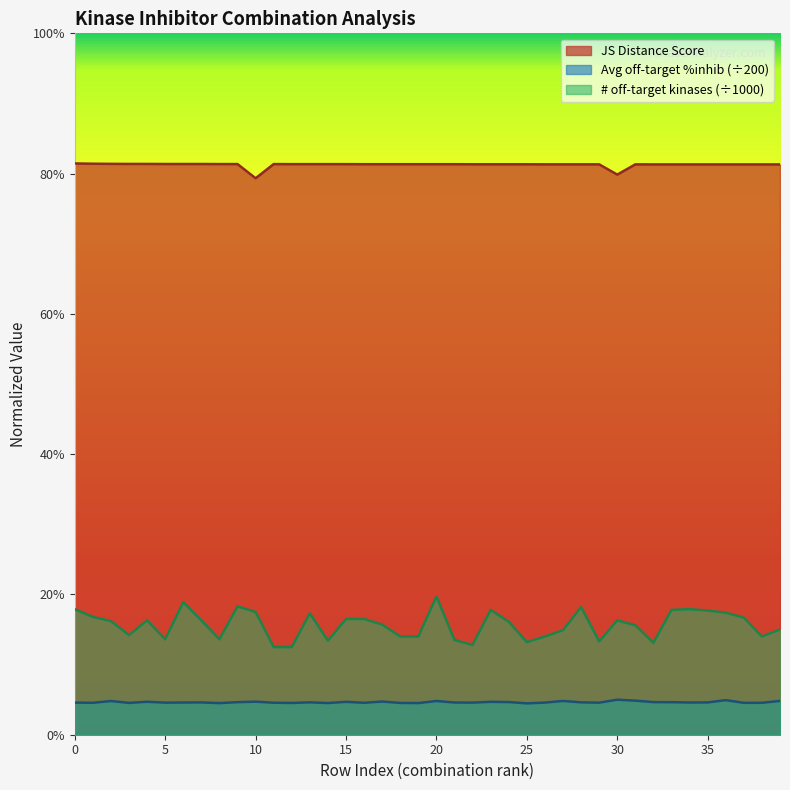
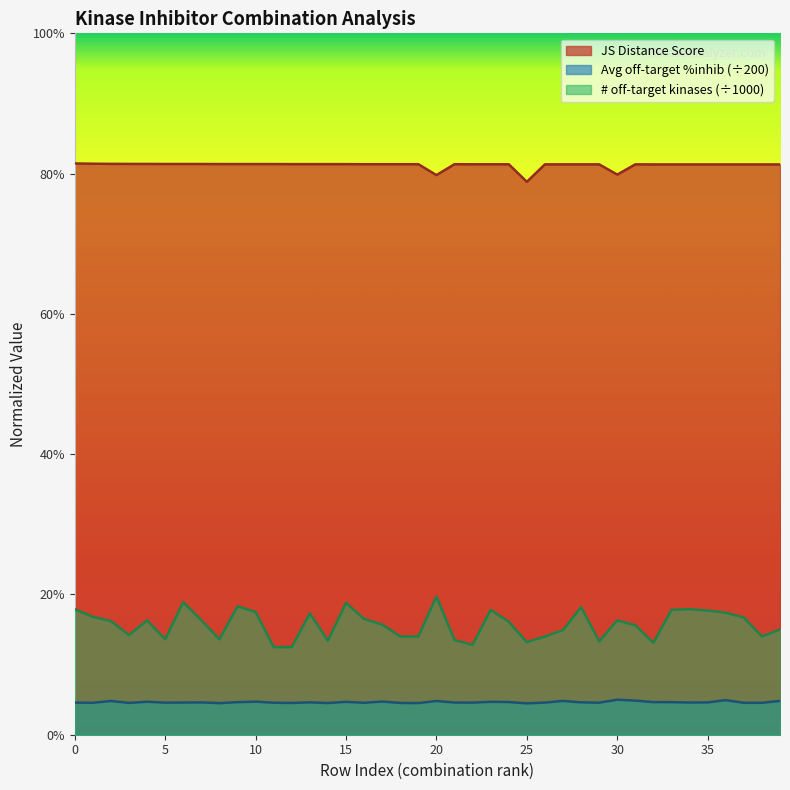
JS Distance Score, 10: 79% -> 81%
# off-target kinases (÷1000), 15: 17% -> 19%
JS Distance Score, 20: 81% -> 80%
JS Distance Score, 25: 81% -> 79%
